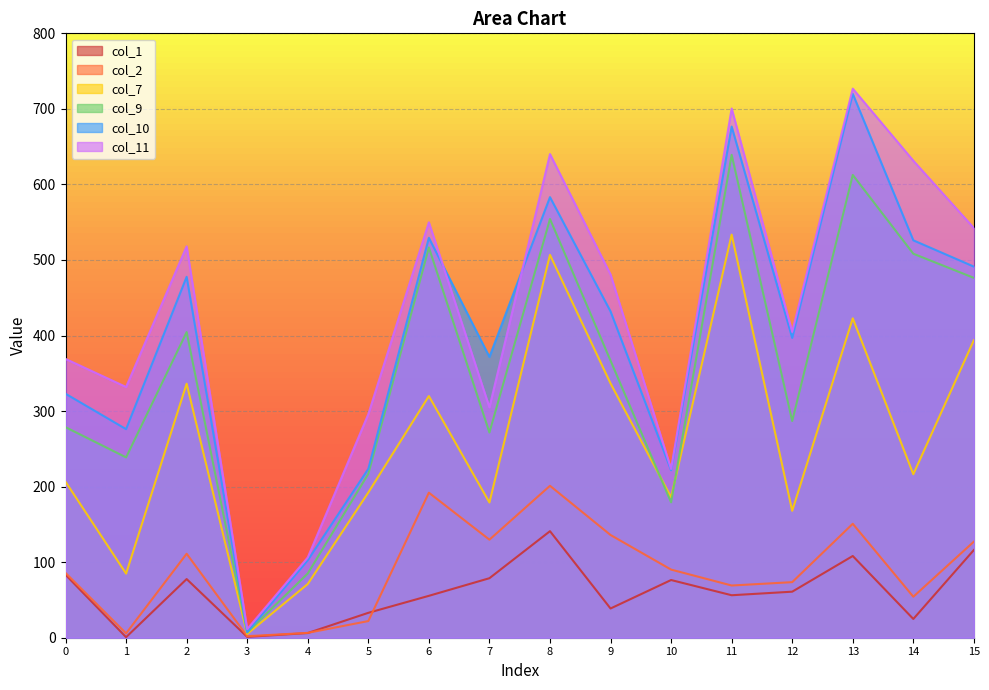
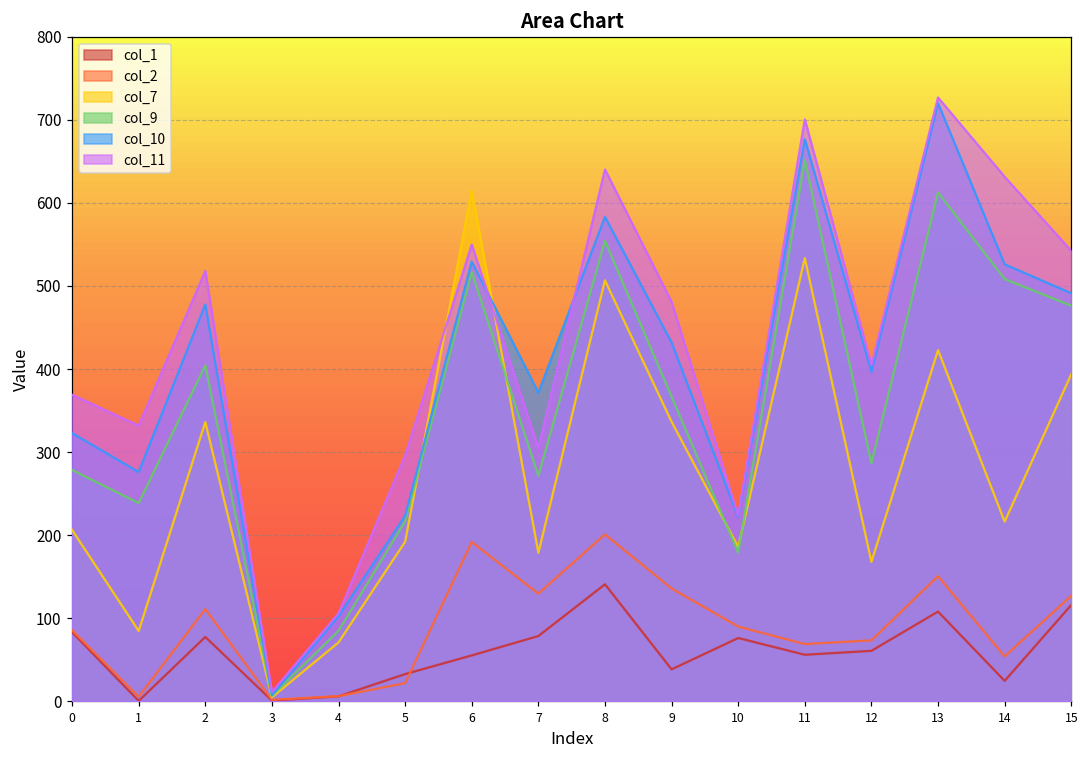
col_7, 6: 320 -> 620
col_9, 11: 640 -> 650
